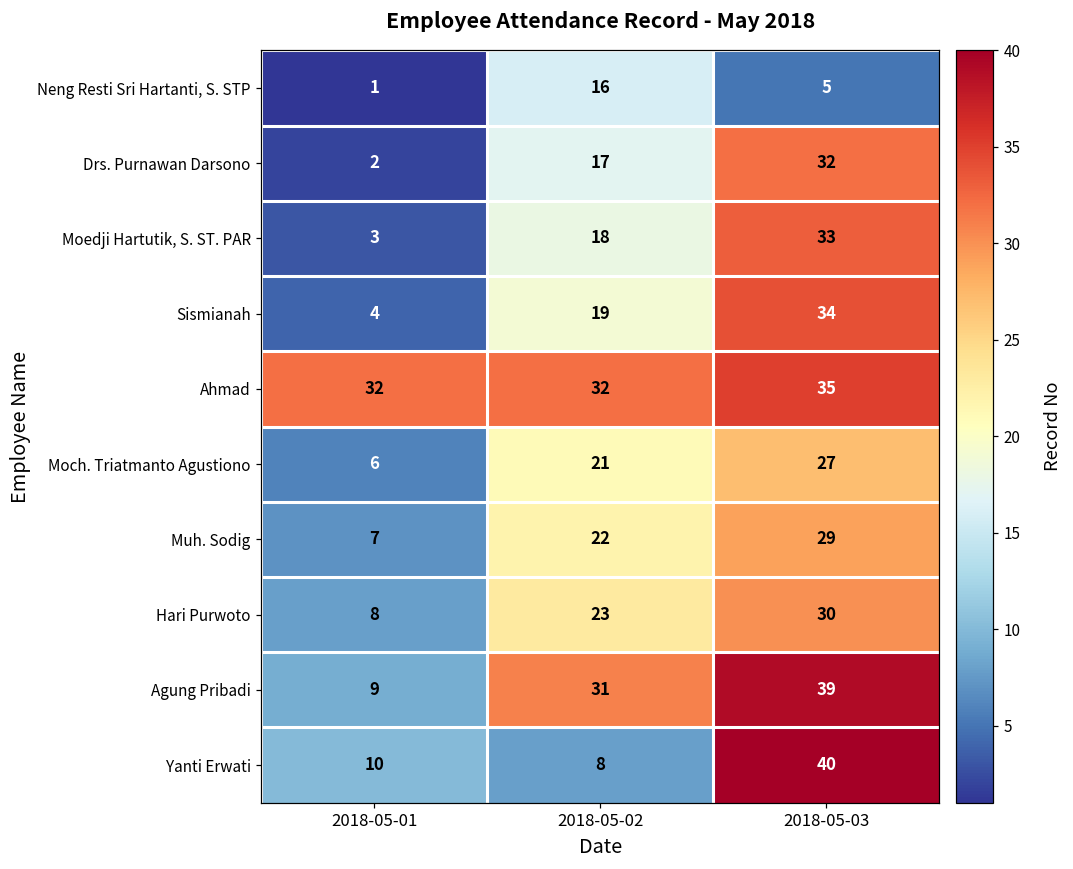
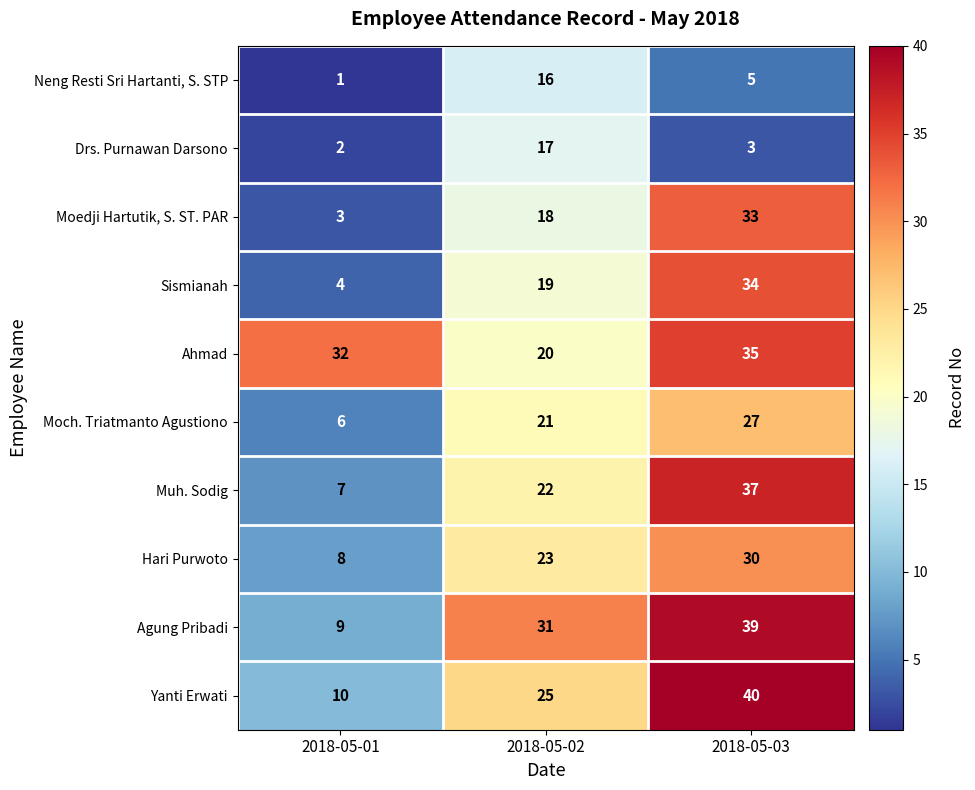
Drs. Purnawan Darsono, 2018-05-03: 32 -> 3
Ahmad, 2018-05-02: 32 -> 20
Muh. Sodig, 2018-05-03: 29 -> 37
Yanti Erwati, 2018-05-02: 8 -> 25
